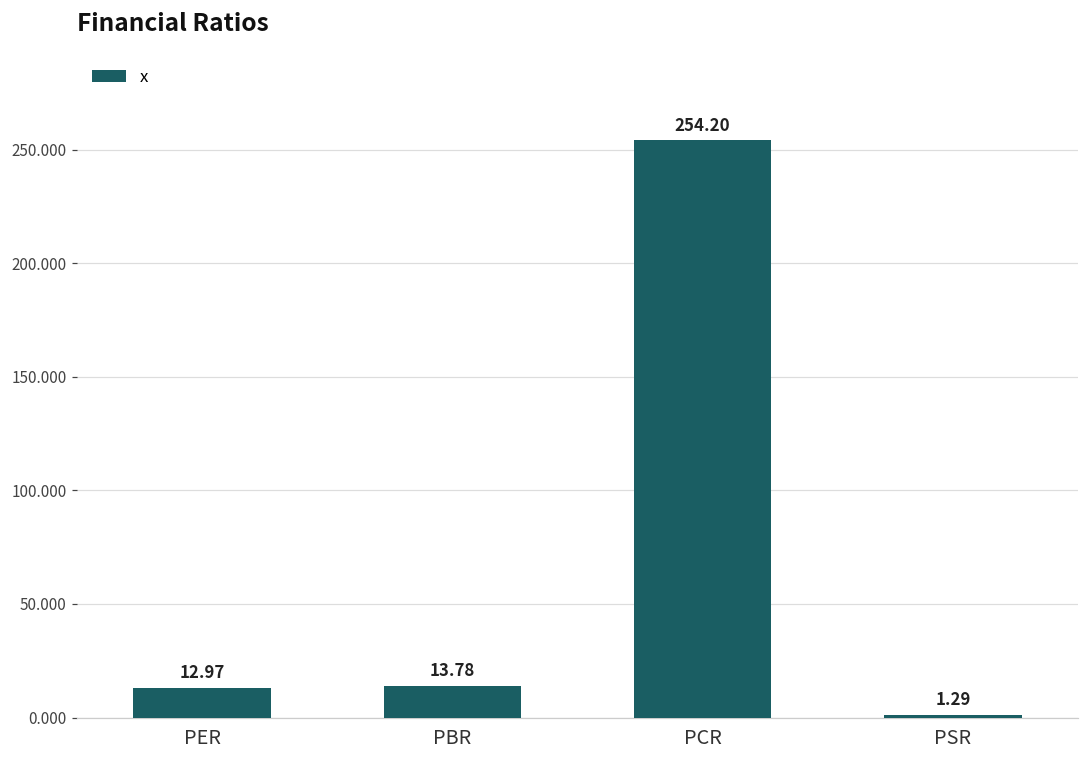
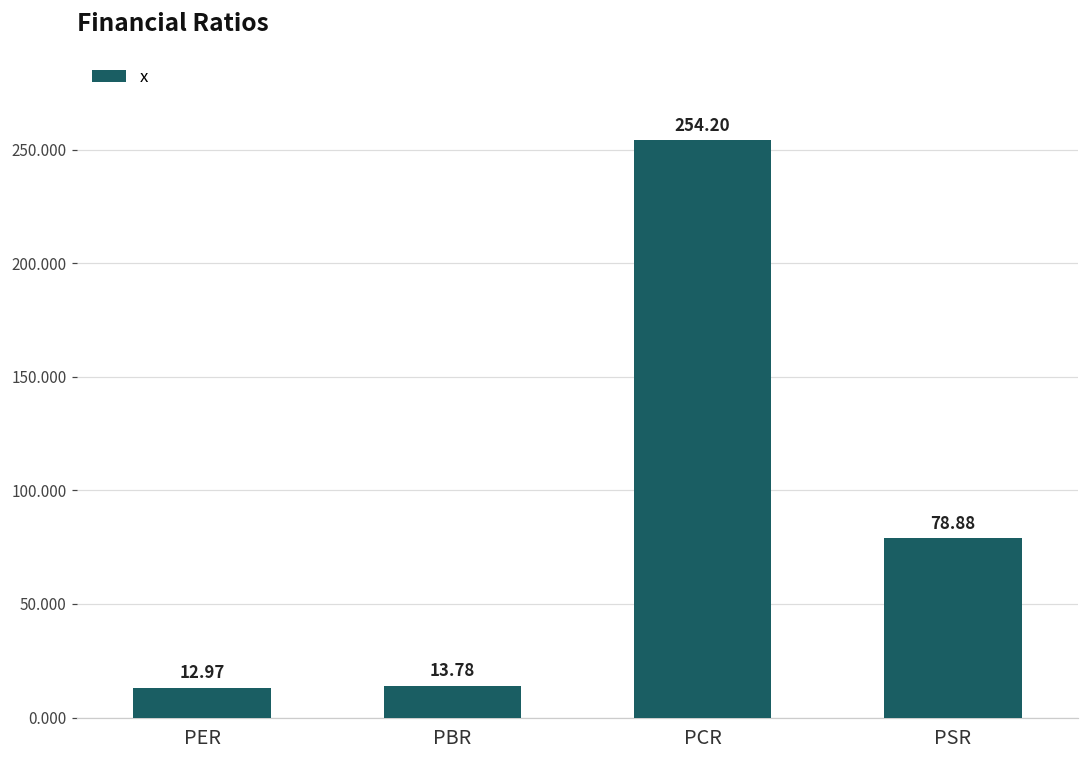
PSR: 1.29 -> 78.88
